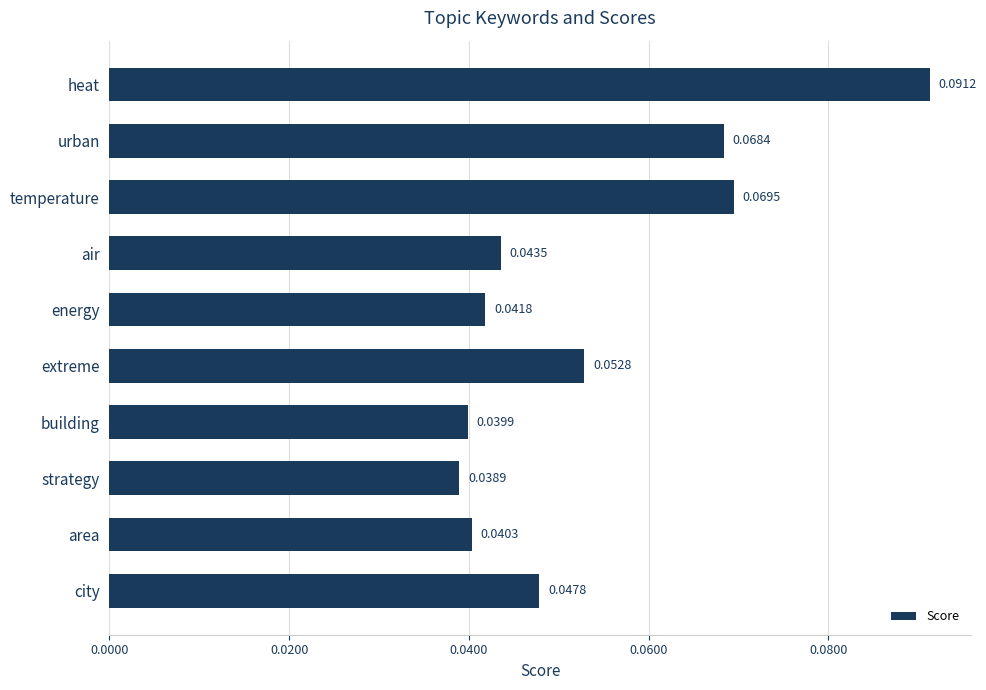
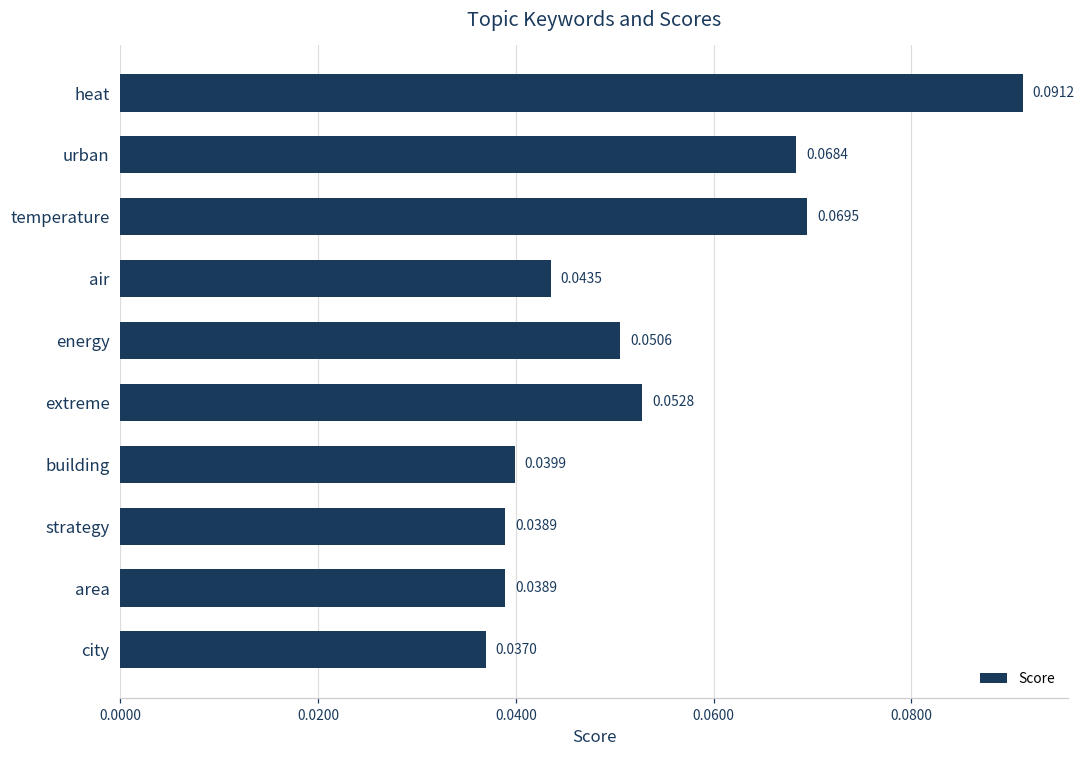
energy: 0.0418 -> 0.0506
area: 0.0403 -> 0.0389
city: 0.0478 -> 0.0370
